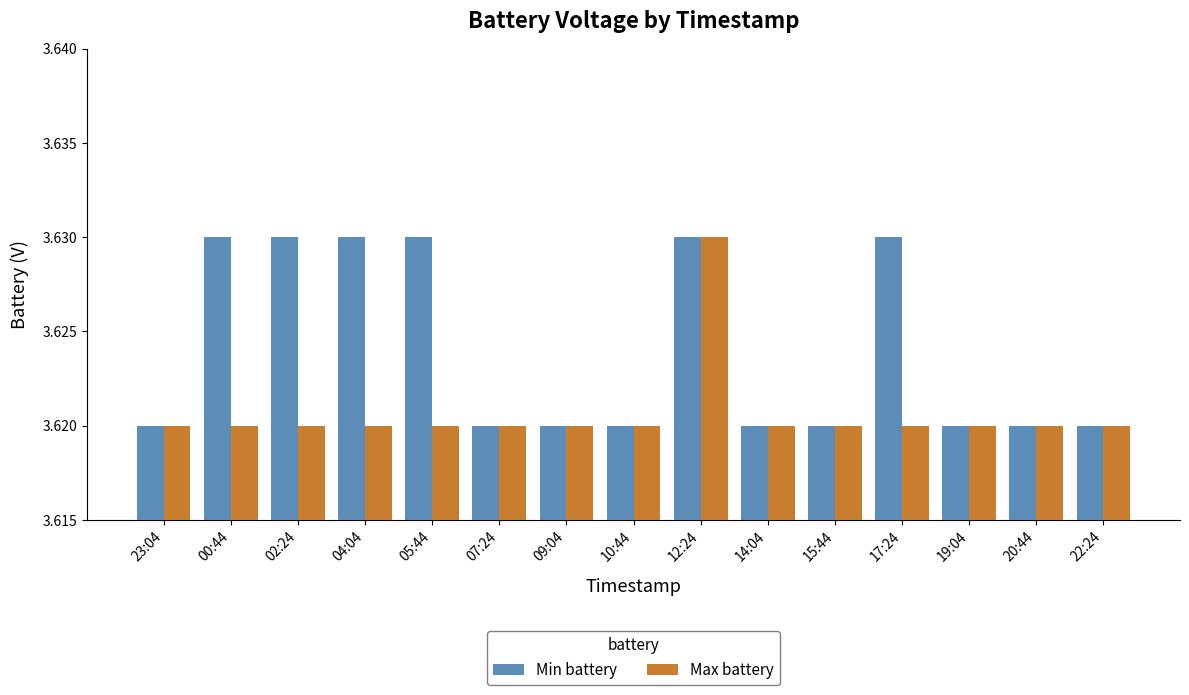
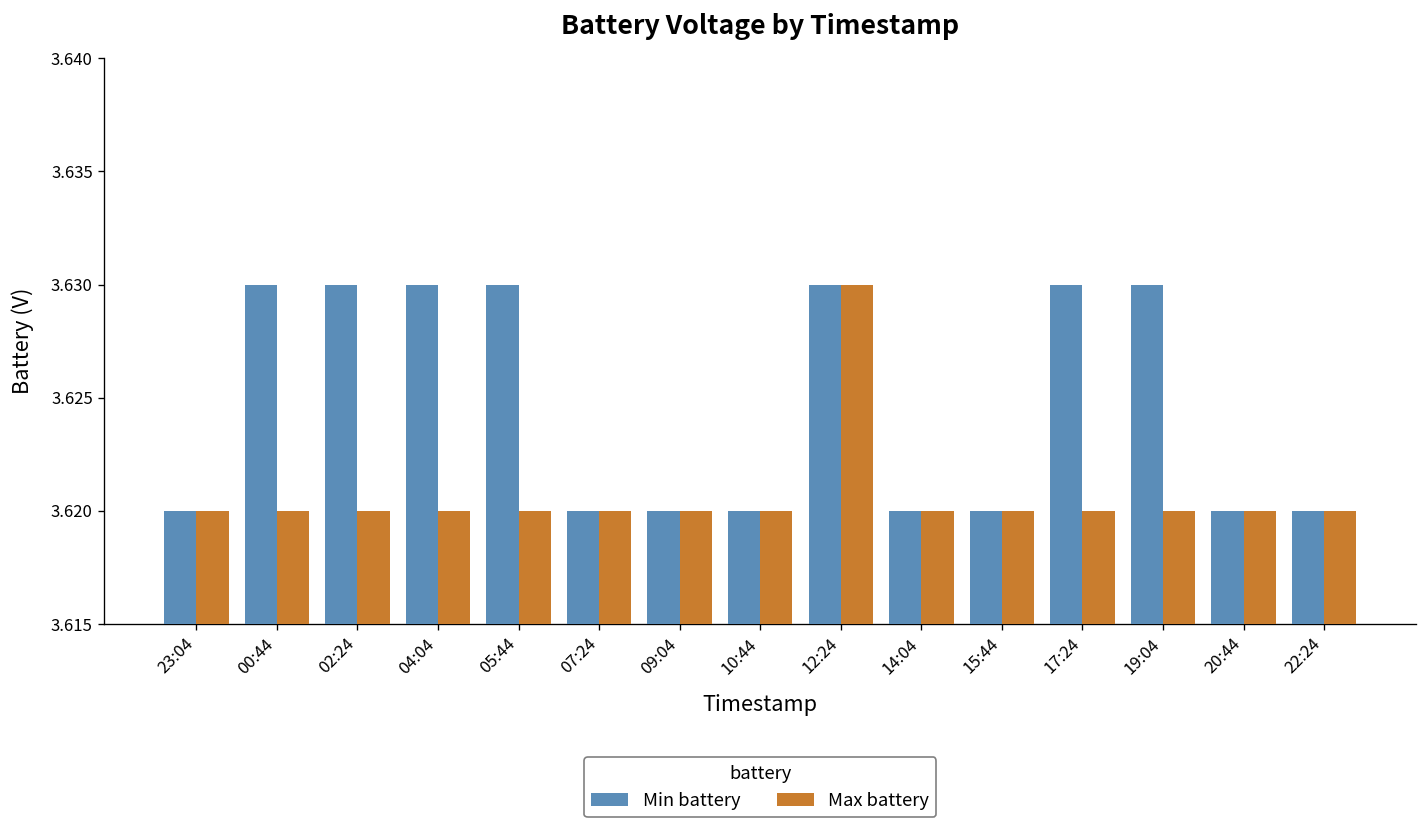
Min battery, 19:04: 3.62 -> 3.63
